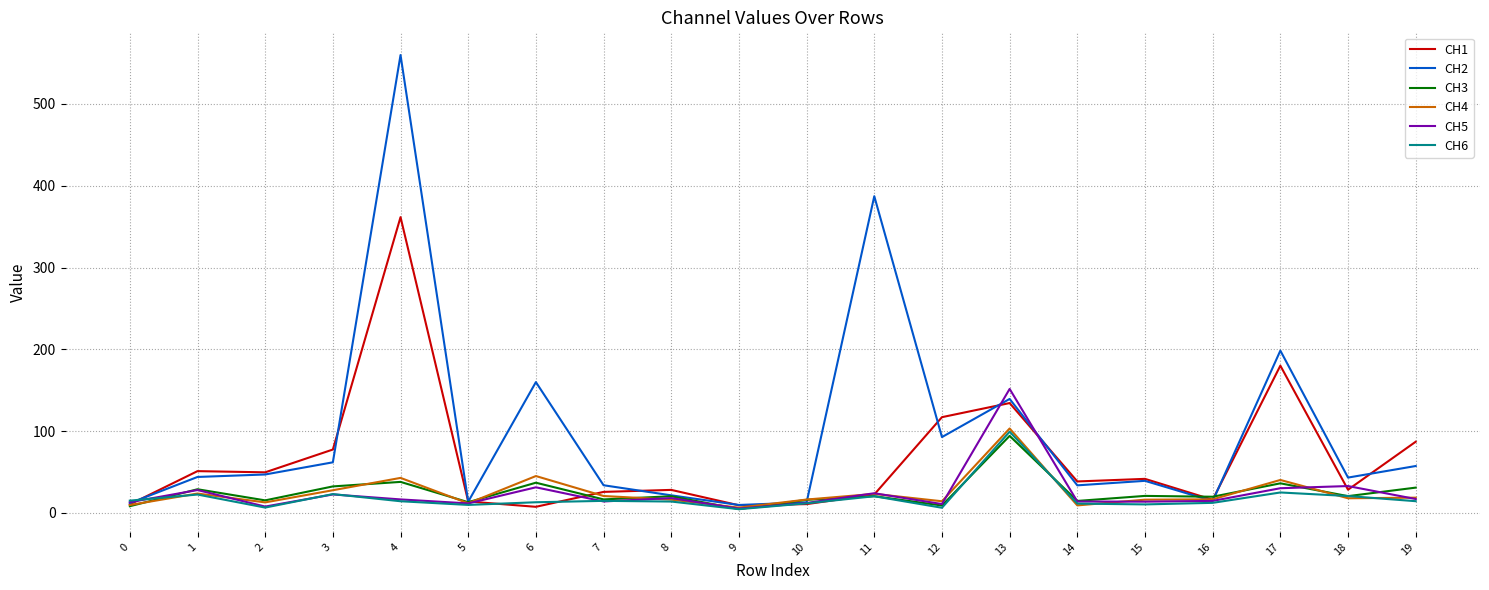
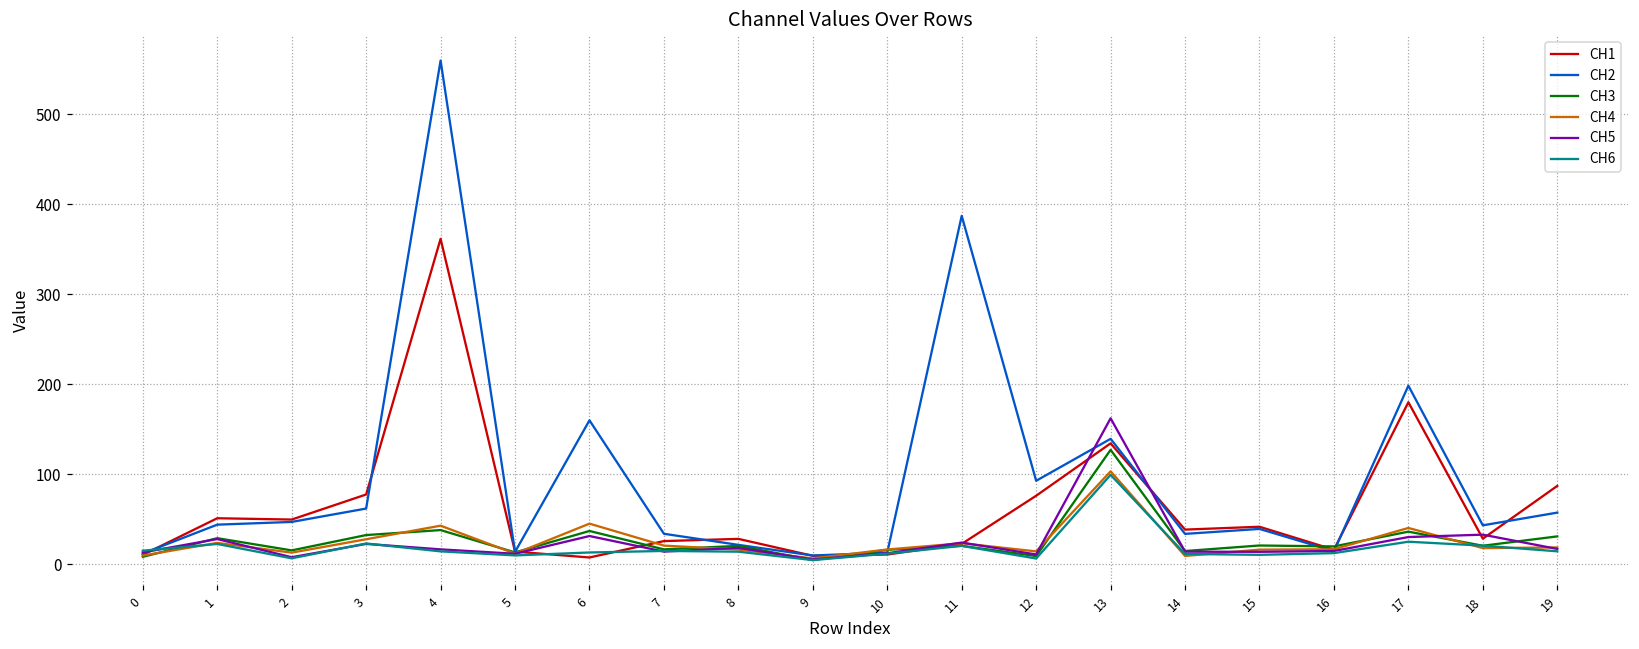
CH1, 12: 120 -> 80
CH3, 13: 90 -> 130
CH5, 13: 150 -> 160
